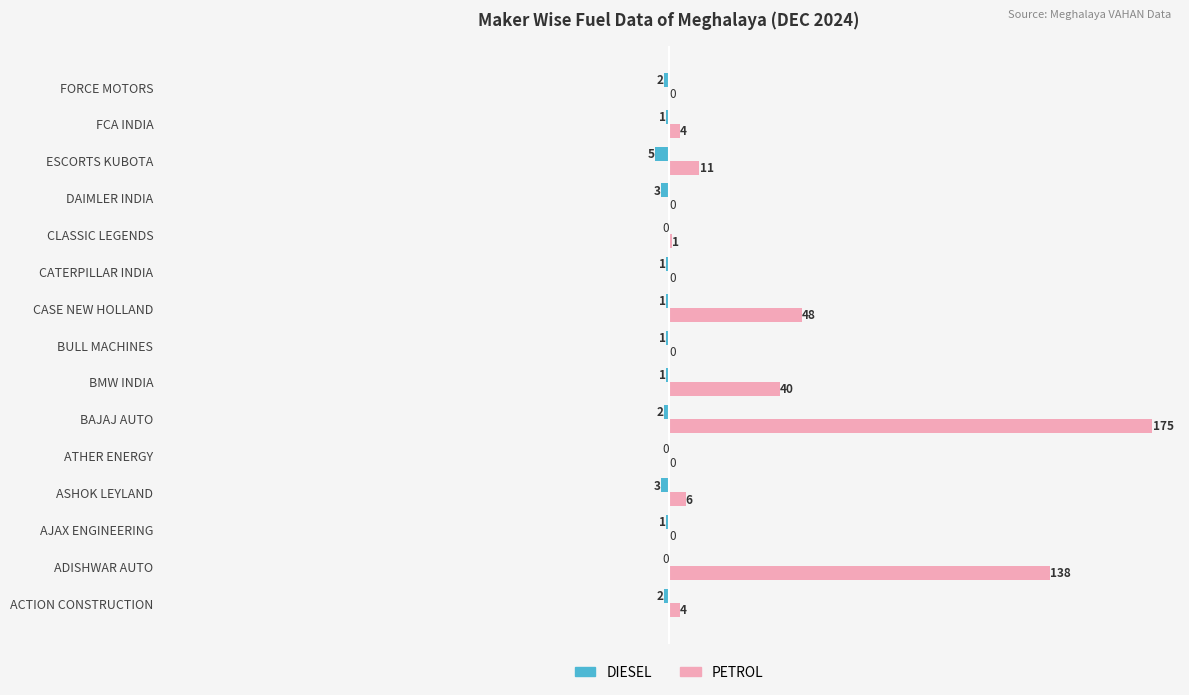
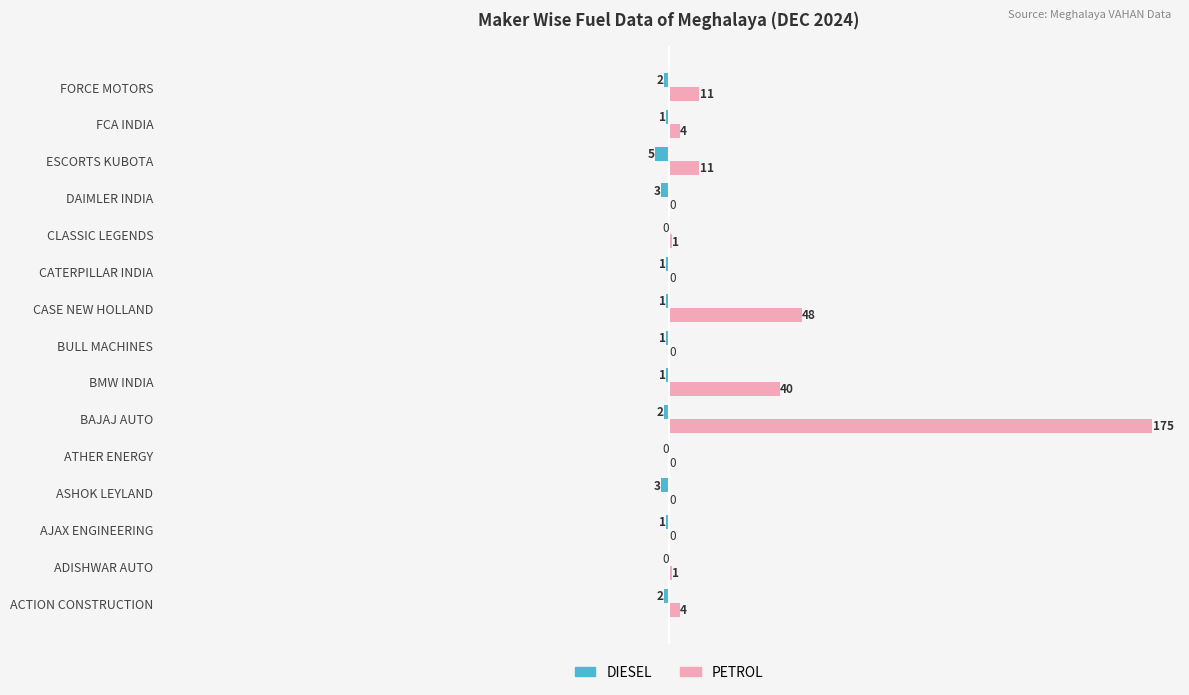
PETROL, FORCE MOTORS: 0 -> 11
PETROL, ASHOK LEYLAND: 6 -> 0
PETROL, ADISHWAR AUTO: 138 -> 1
